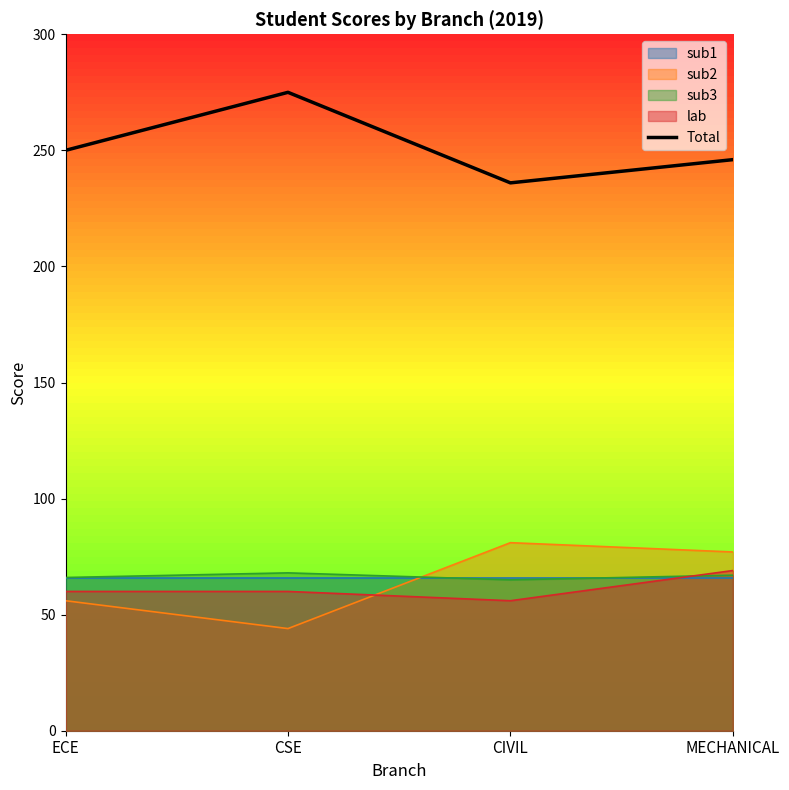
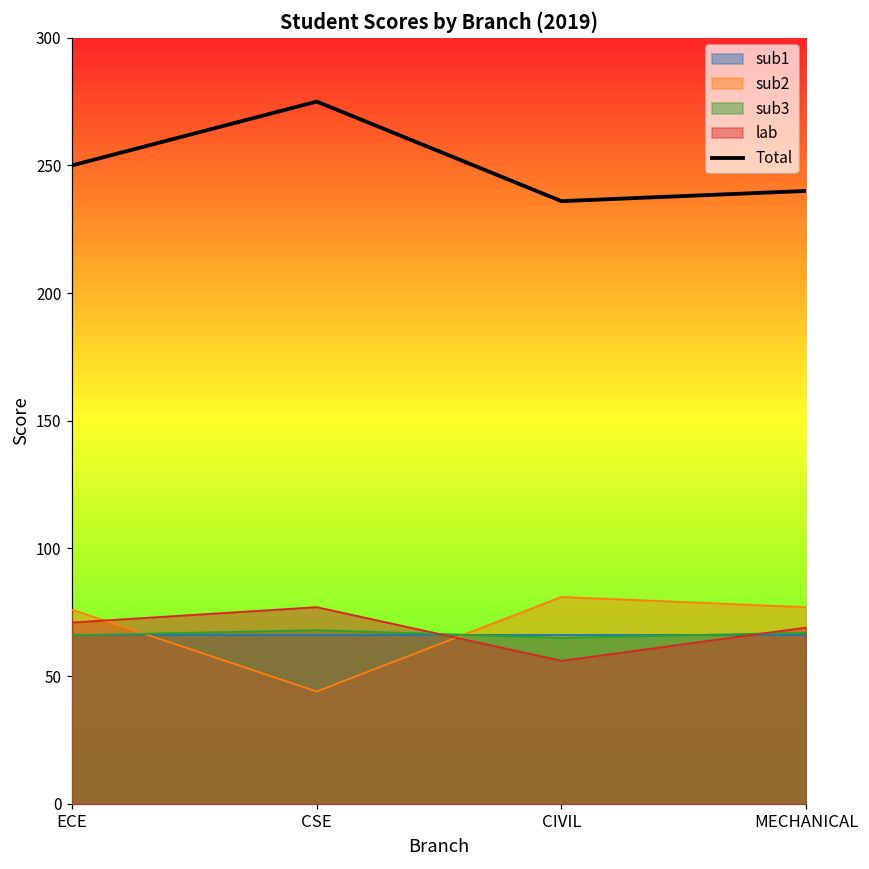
sub2, ECE: 56 -> 76
lab, ECE: 60 -> 71
lab, CSE: 60 -> 77
Total, MECHANICAL: 246 -> 240
